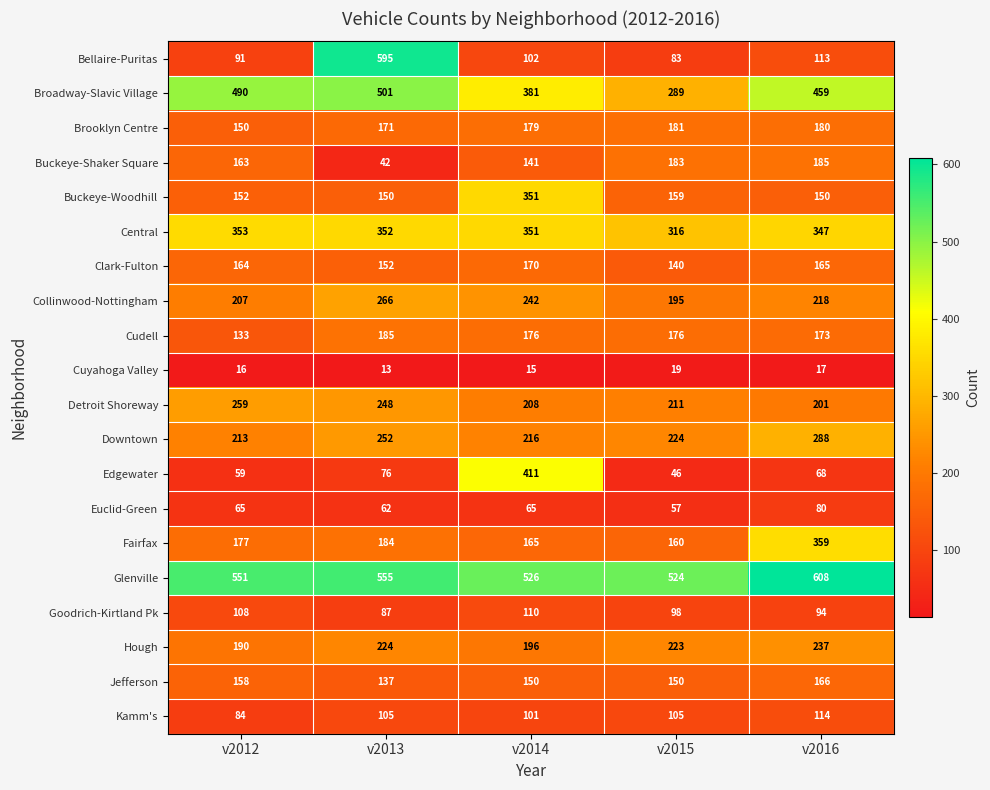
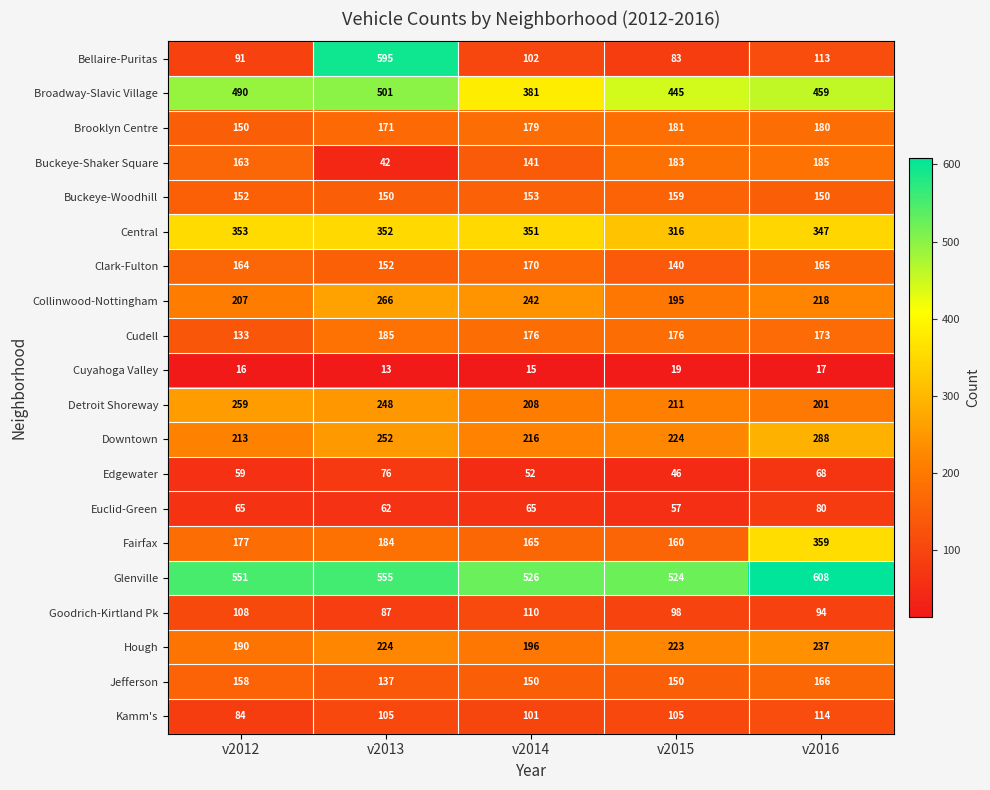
Broadway-Slavic Village, v2015: 289 -> 445
Buckeye-Woodhill, v2014: 351 -> 153
Edgewater, v2014: 411 -> 52
